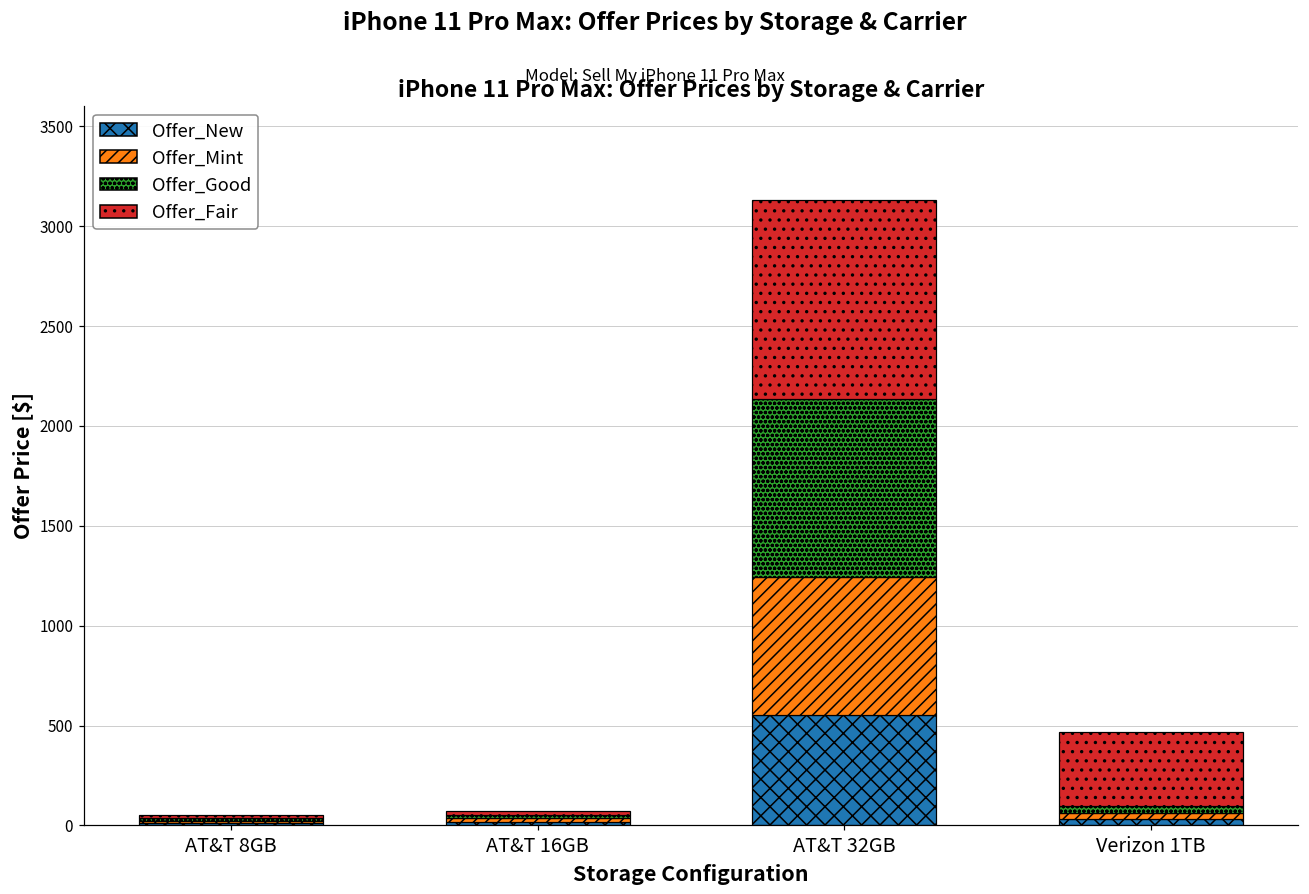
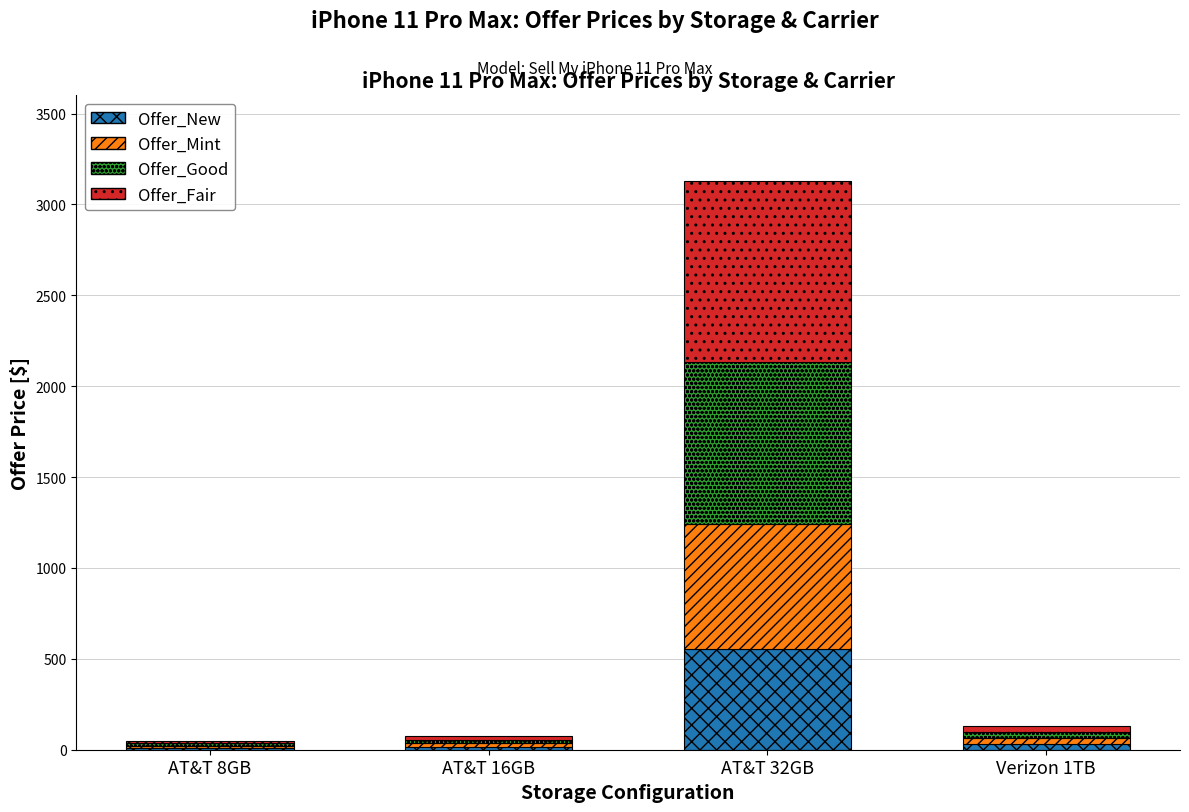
Offer_Fair, Verizon 1TB: 370 -> 30
